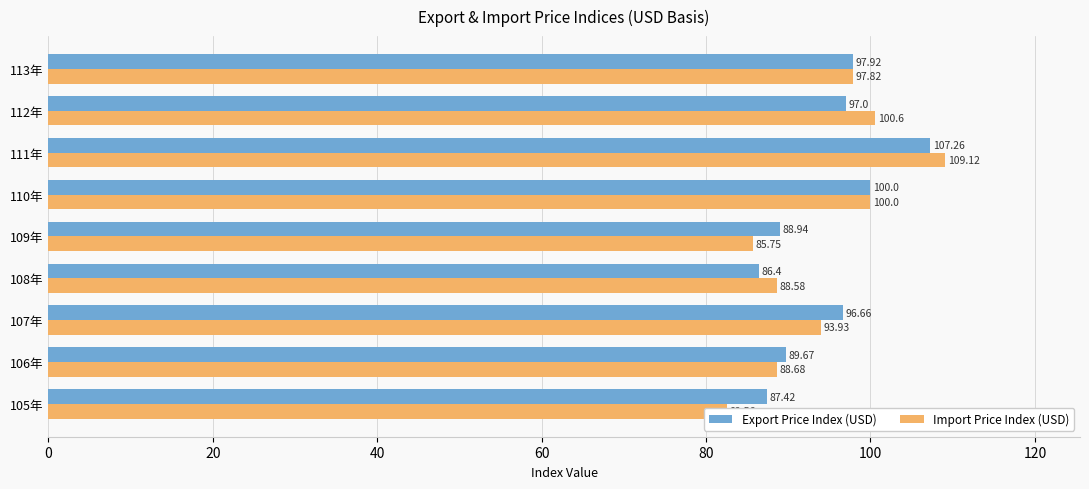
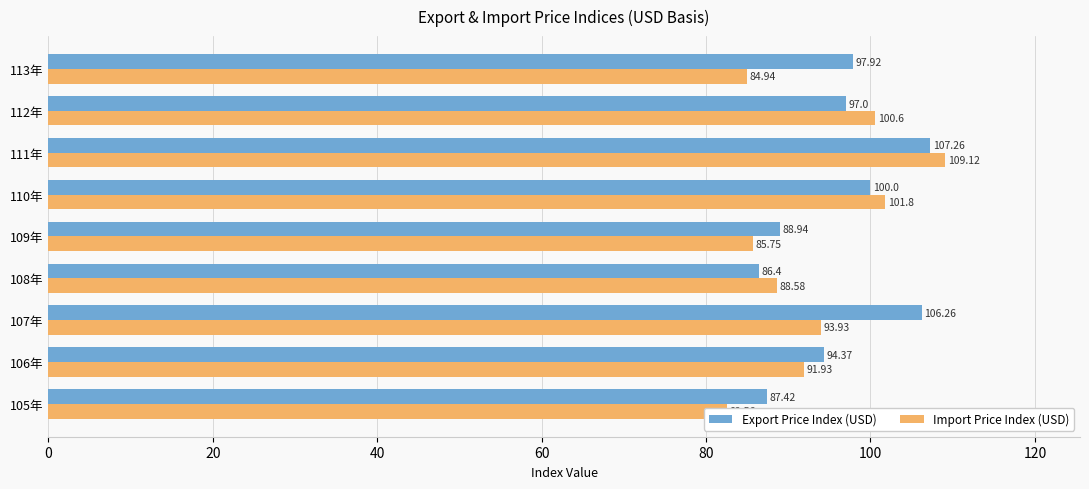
Import Price Index (USD), 113年: 97.82 -> 84.94
Import Price Index (USD), 110年: 100.0 -> 101.8
Export Price Index (USD), 107年: 96.66 -> 106.26
Export Price Index (USD), 106年: 89.67 -> 94.37
Import Price Index (USD), 106年: 88.68 -> 91.93
